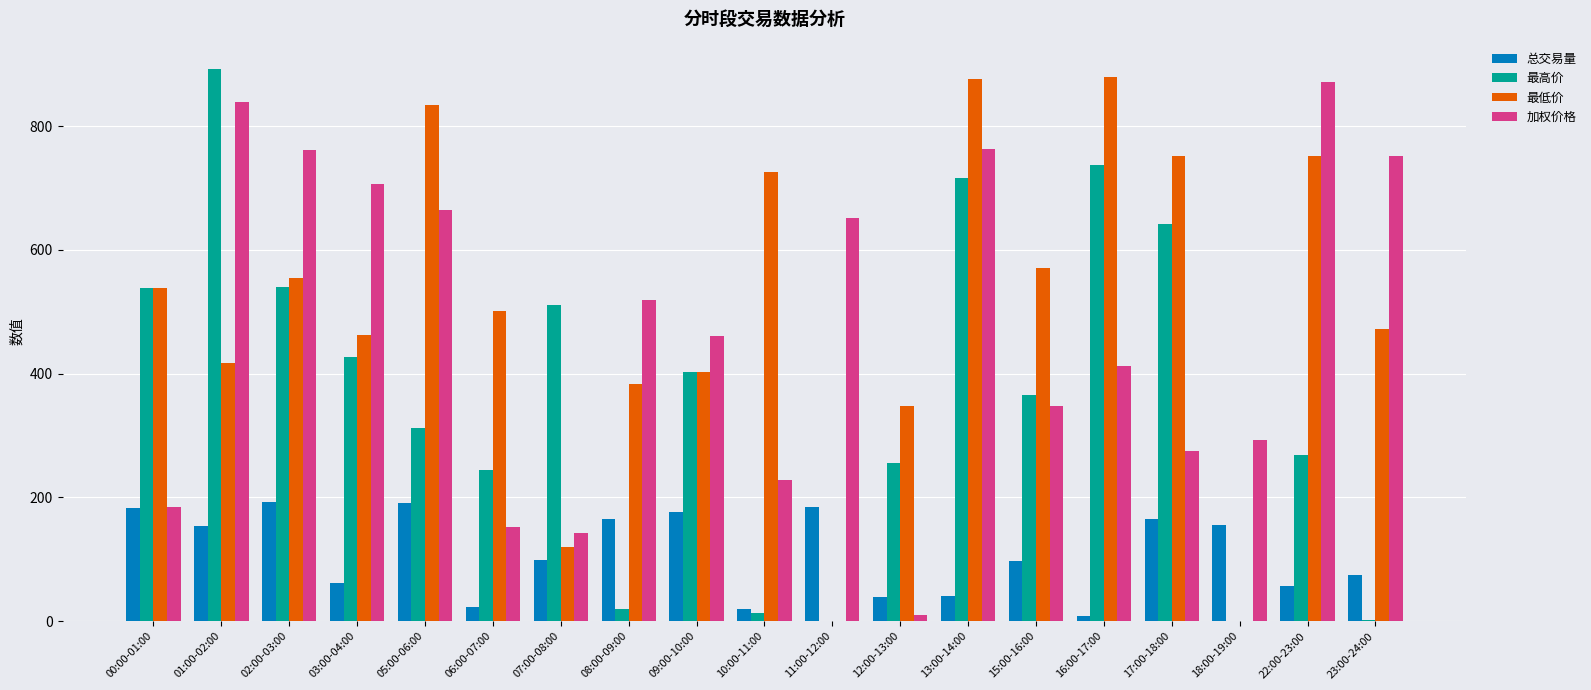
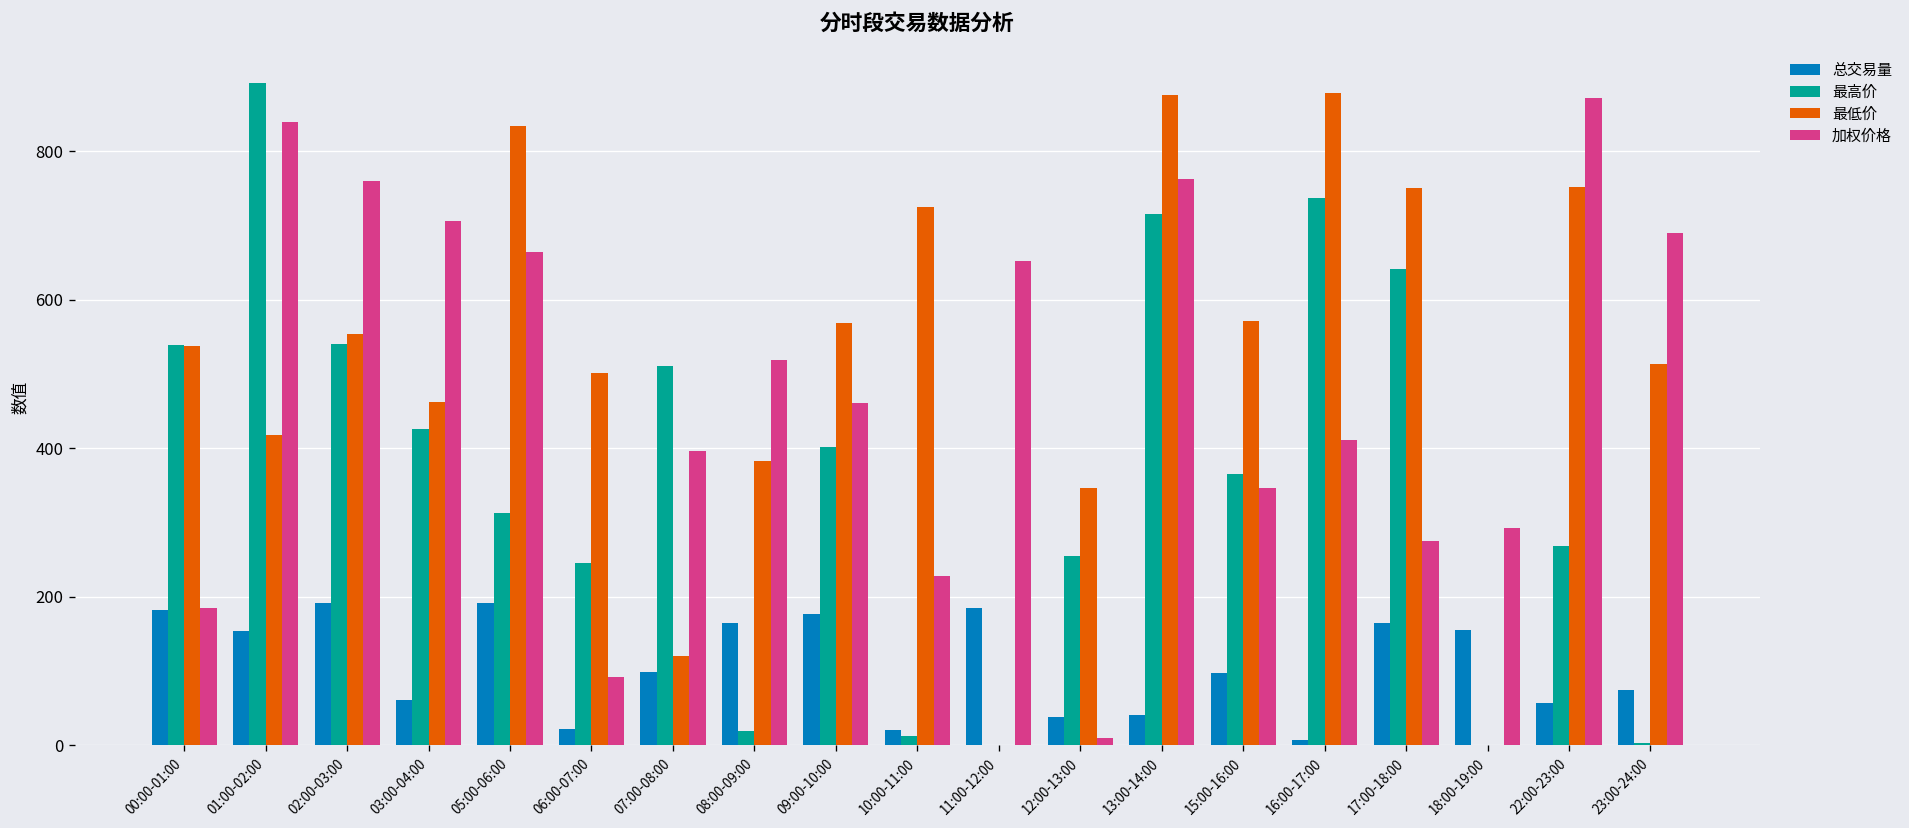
加权价格, 06:00-07:00: 150 -> 90
加权价格, 07:00-08:00: 140 -> 400
最低价, 09:00-10:00: 400 -> 570
最低价, 23:00-24:00: 470 -> 510
加权价格, 23:00-24:00: 750 -> 690
